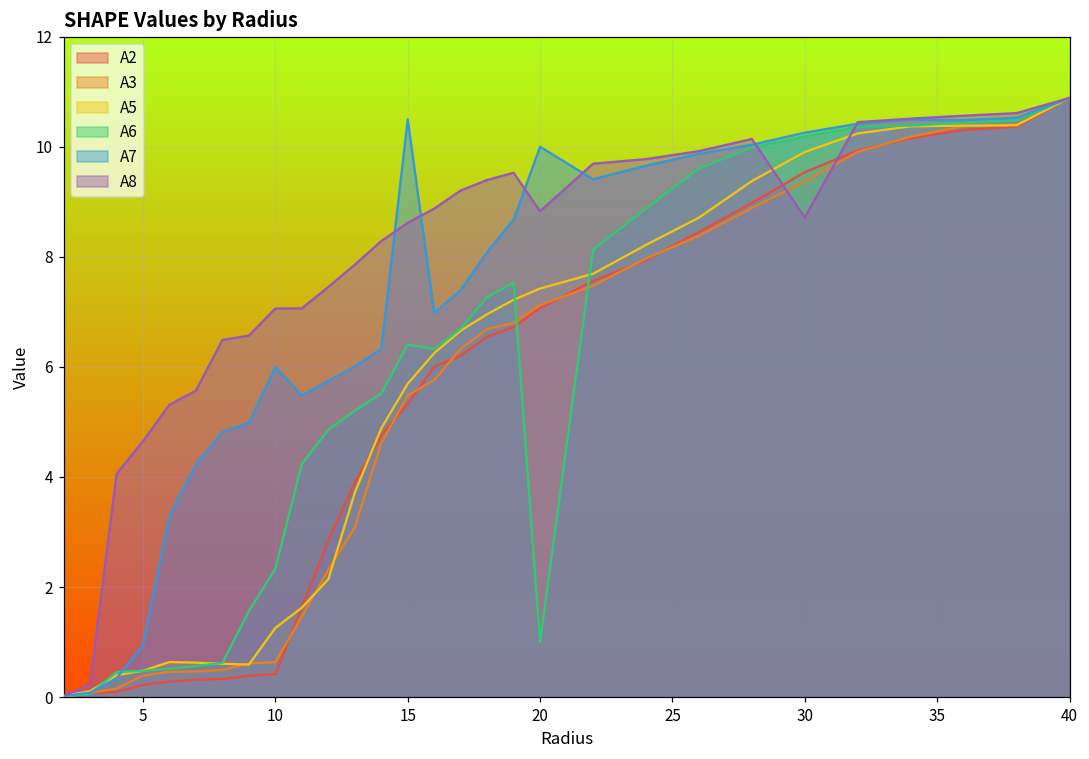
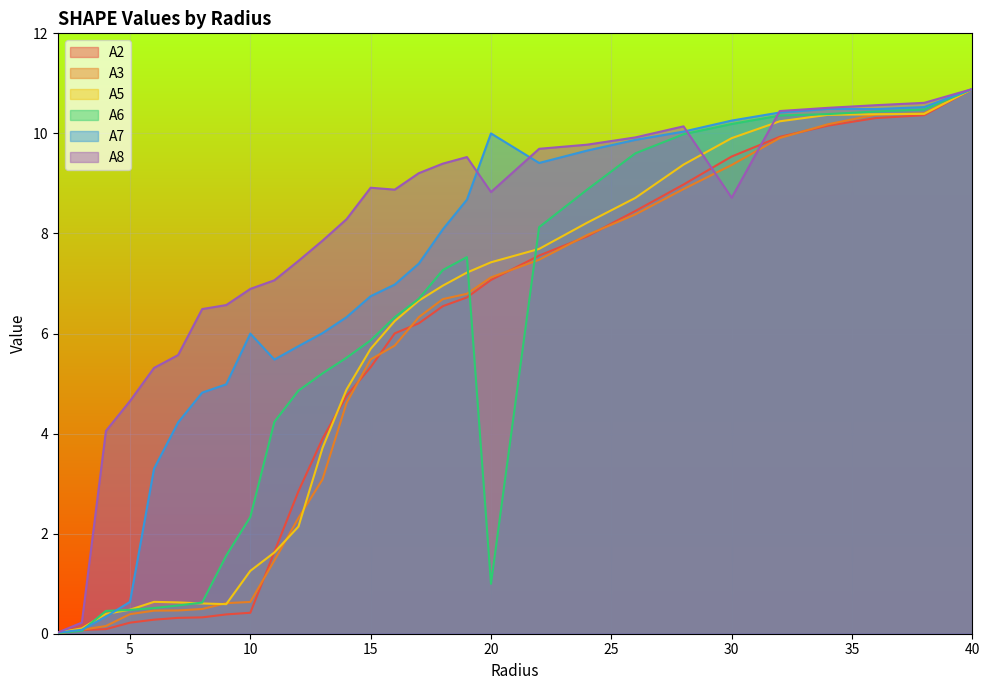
A7, 5: 0.9 -> 0.6
A8, 10: 7.1 -> 6.9
A6, 15: 6.4 -> 5.9
A7, 15: 10.5 -> 6.7
A8, 15: 8.6 -> 8.9
